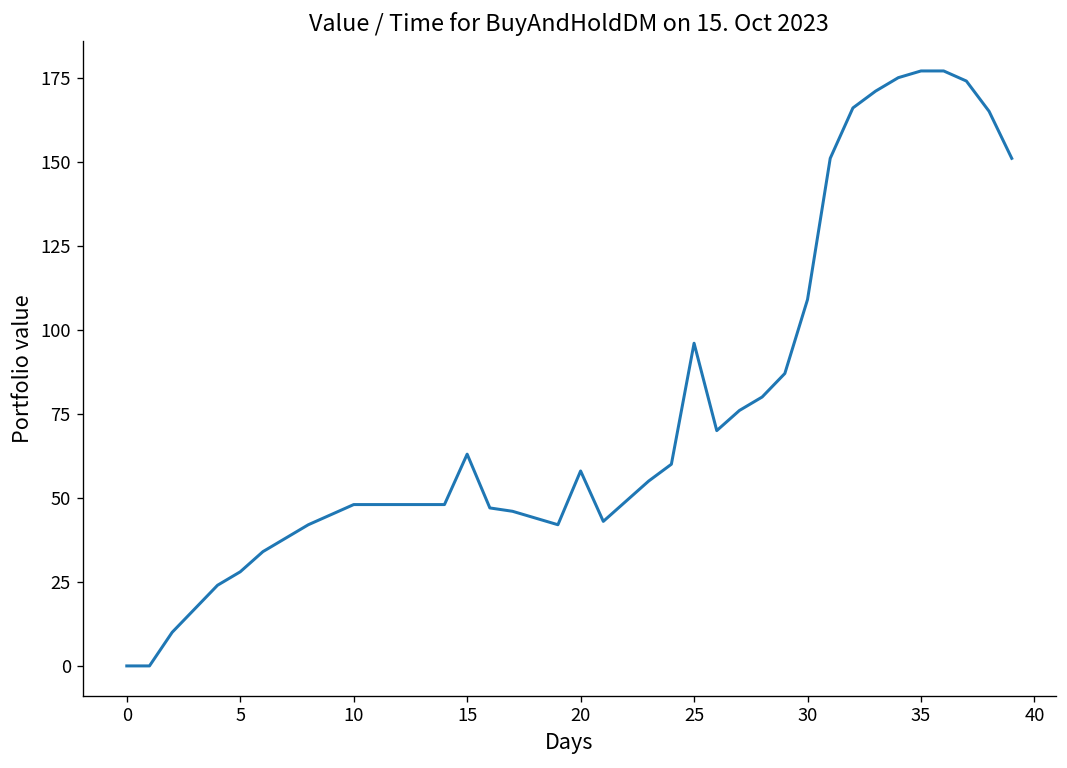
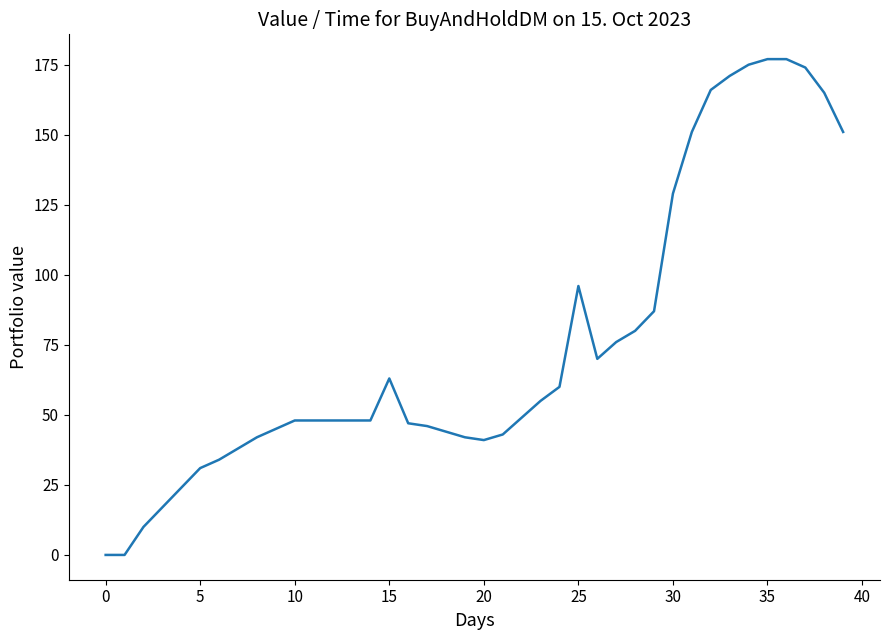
5: 28 -> 31
20: 58 -> 41
30: 109 -> 129
